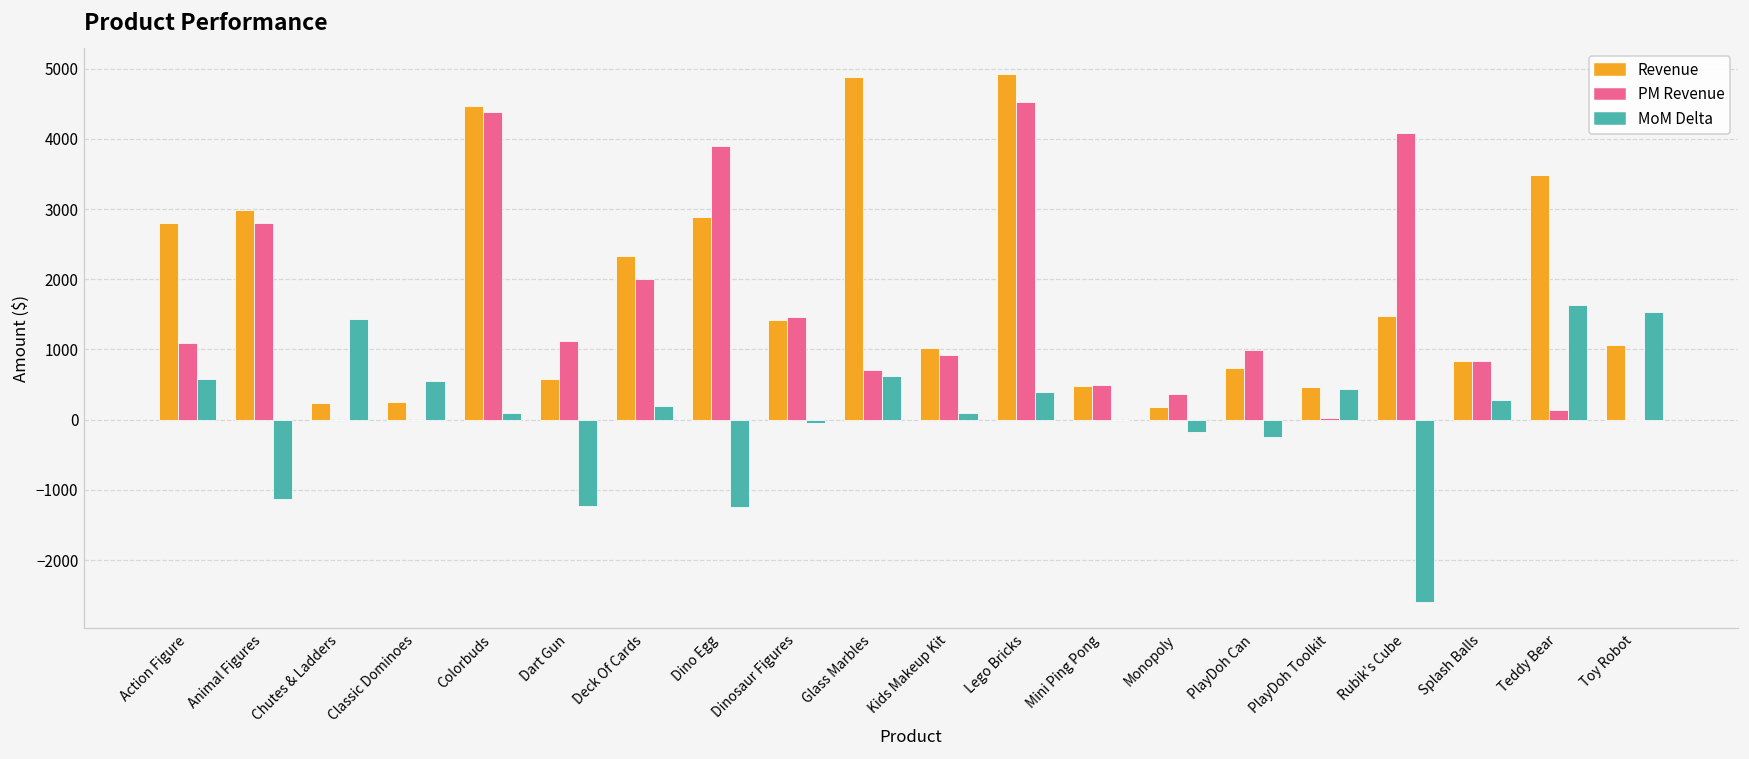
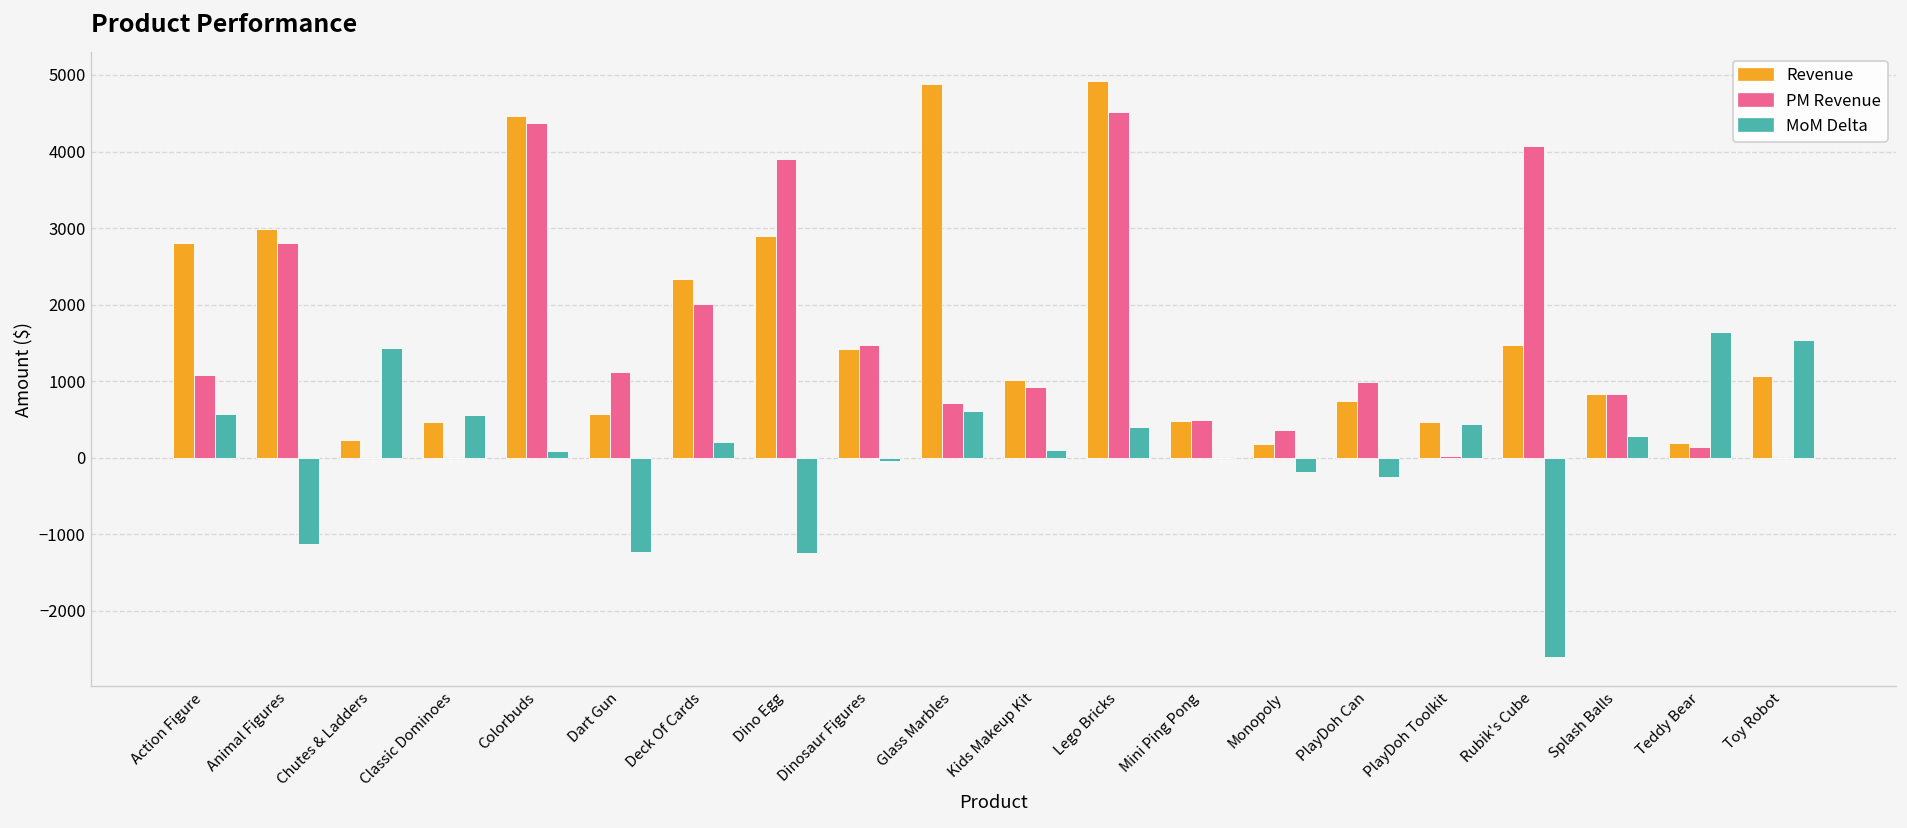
Revenue, Classic Dominoes: 200 -> 500
Revenue, Teddy Bear: 3500 -> 200
